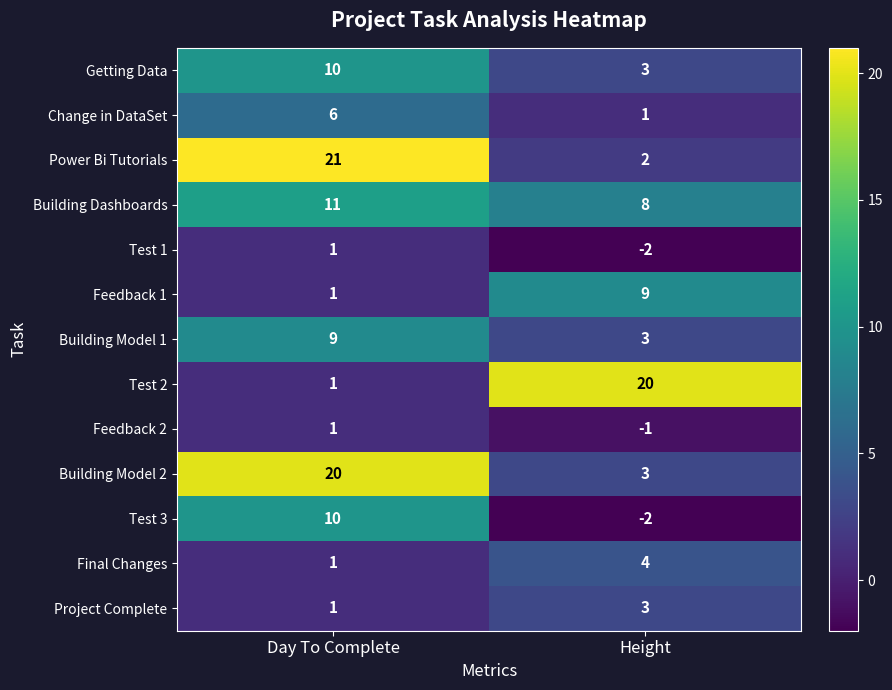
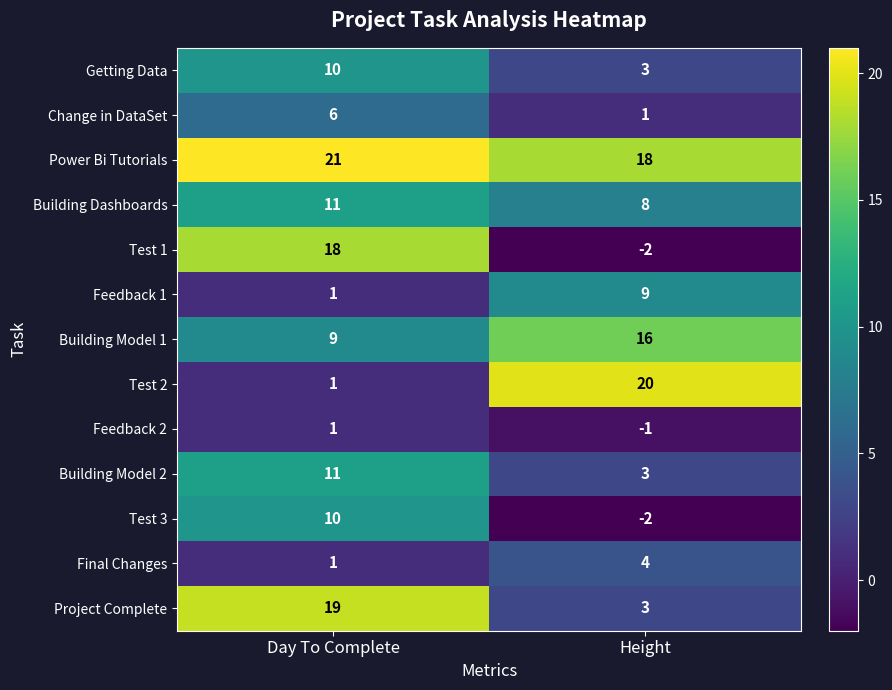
Power Bi Tutorials, Height: 2 -> 18
Test 1, Day To Complete: 1 -> 18
Building Model 1, Height: 3 -> 16
Building Model 2, Day To Complete: 20 -> 11
Project Complete, Day To Complete: 1 -> 19
